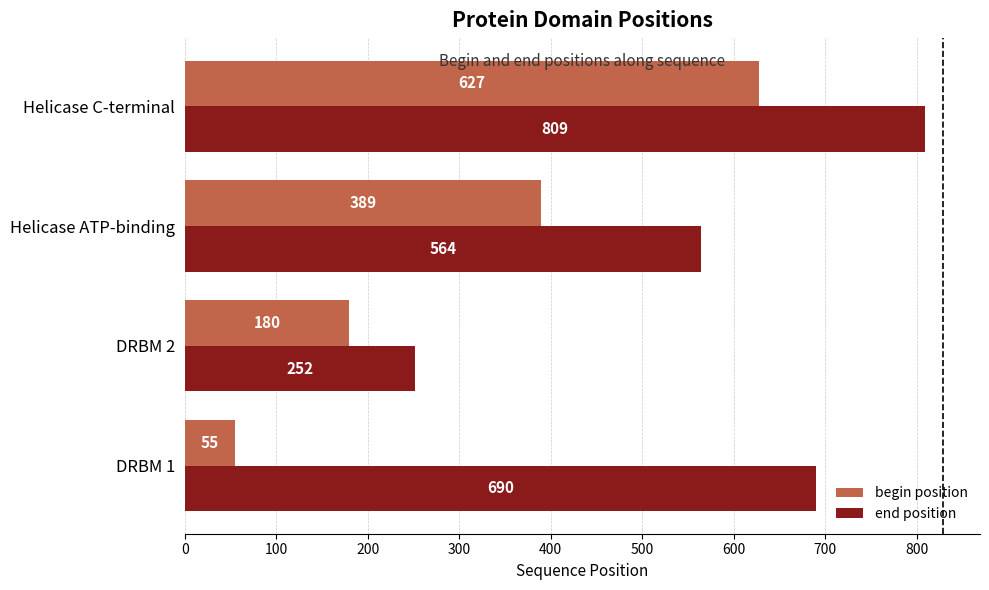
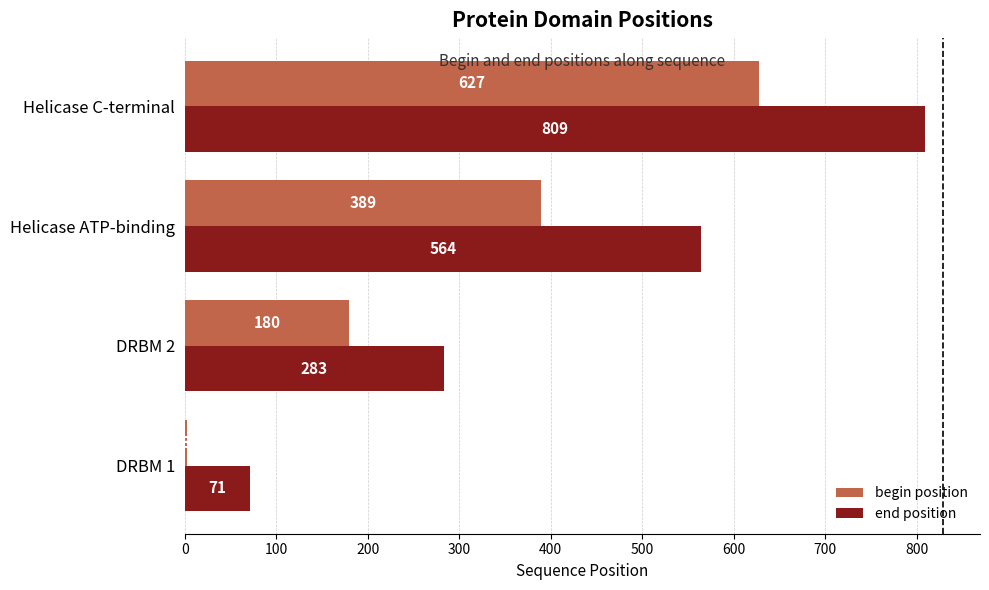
end position, DRBM 2: 252 -> 283
begin position, DRBM 1: 60 -> 0
end position, DRBM 1: 690 -> 71
